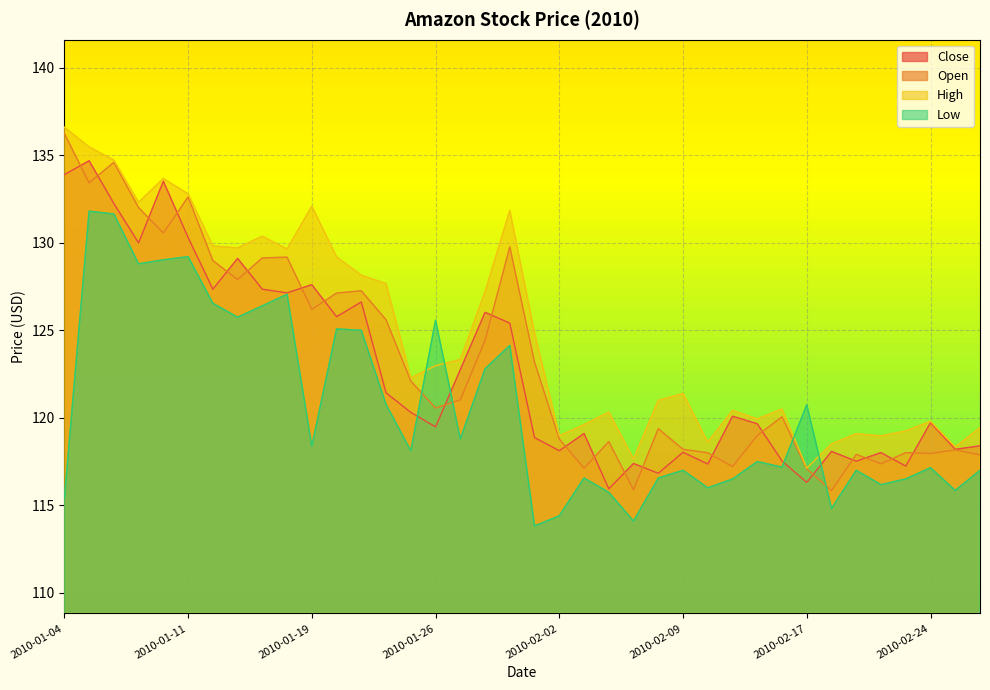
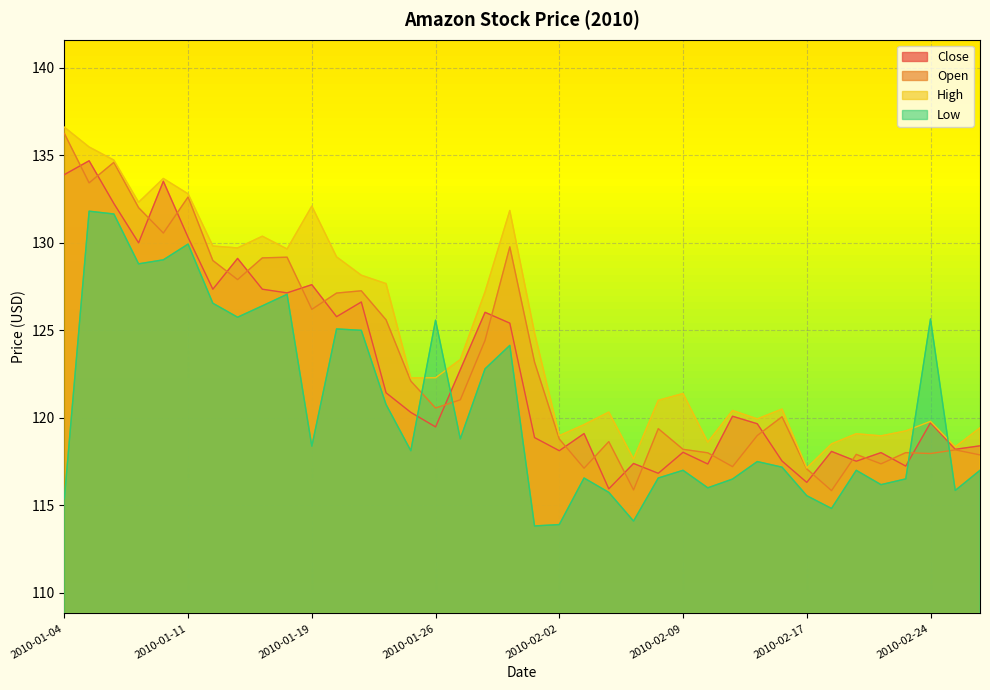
Low, 2010-01-11: 129.2 -> 129.9
High, 2010-01-26: 123.0 -> 122.3
Low, 2010-02-02: 114.4 -> 113.9
Low, 2010-02-17: 120.8 -> 115.6
Low, 2010-02-24: 117.2 -> 125.7
